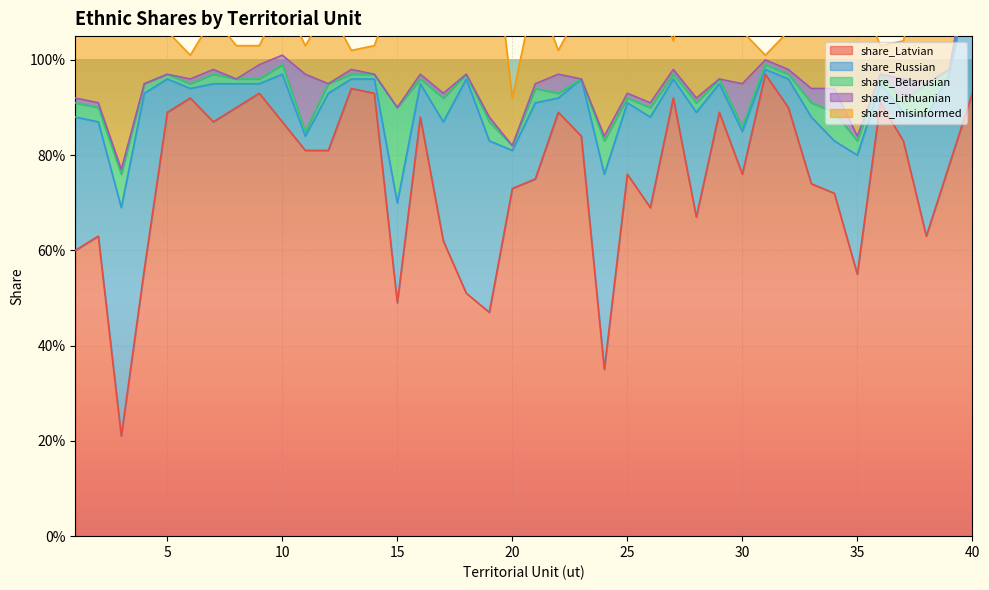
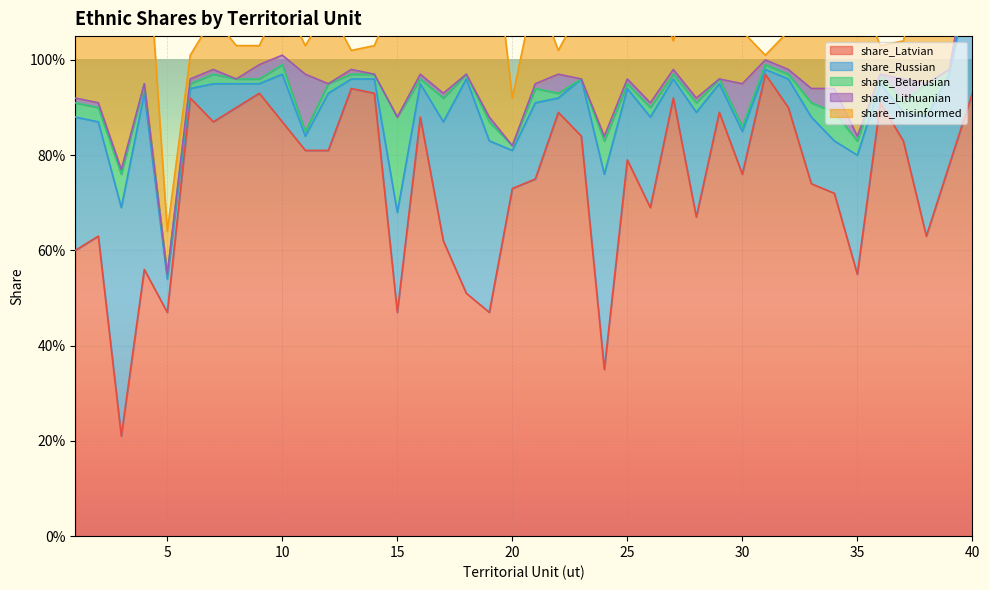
share_Latvian, 5: 89% -> 47%
share_Latvian, 15: 49% -> 47%
share_Latvian, 25: 76% -> 79%
